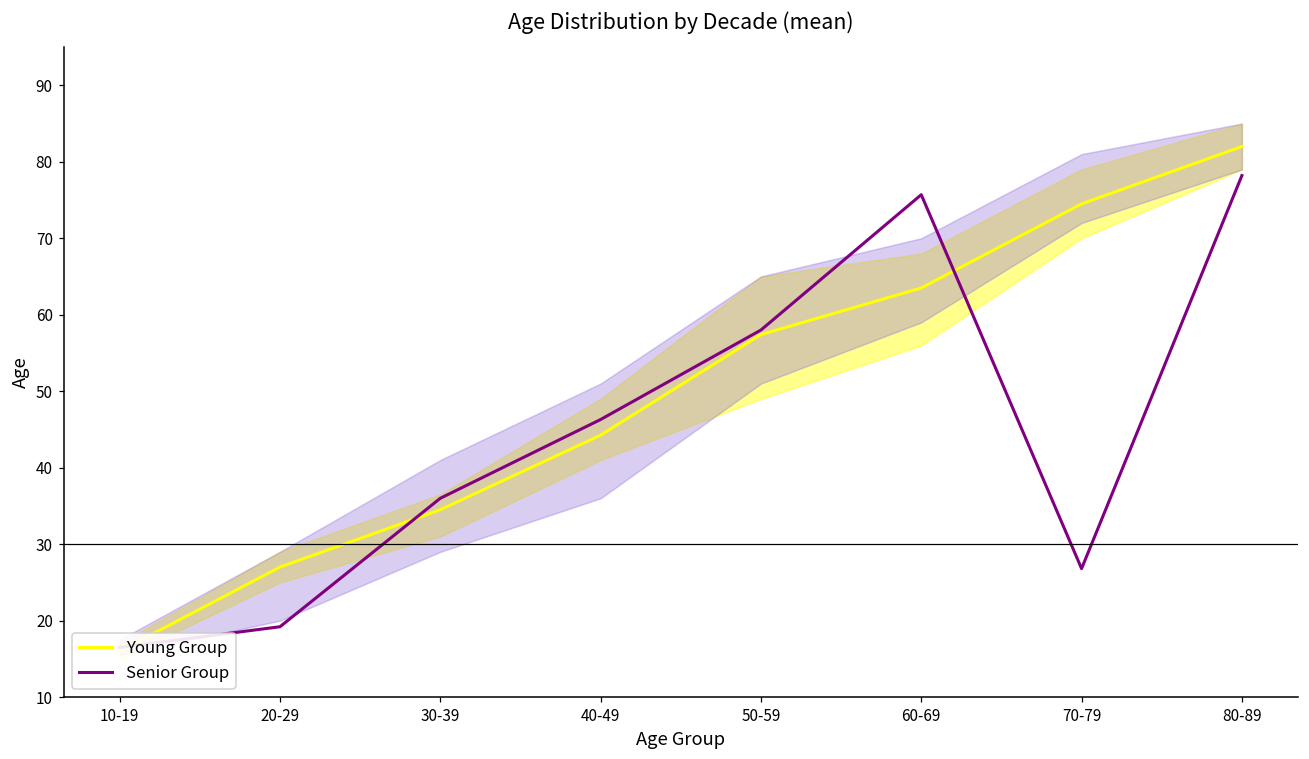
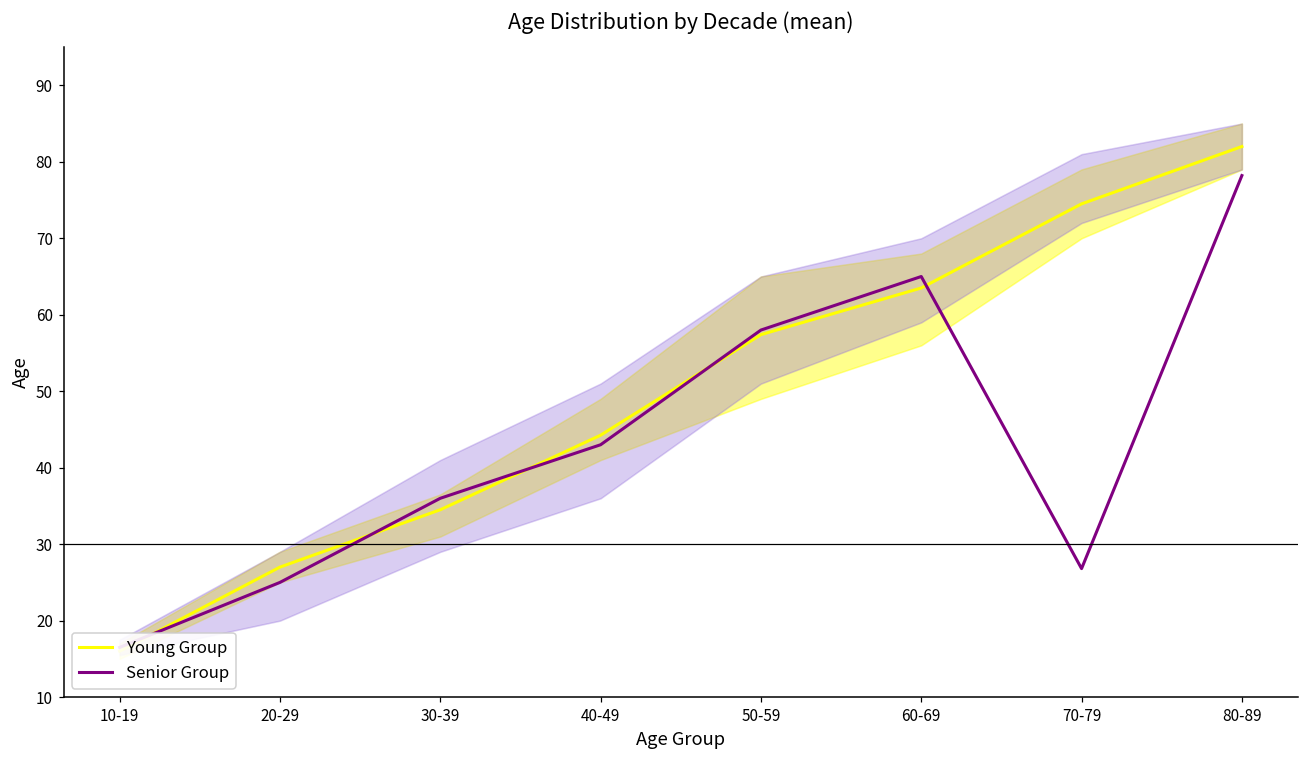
Senior Group, 20-29: 19 -> 25
Senior Group, 40-49: 46 -> 43
Senior Group, 60-69: 76 -> 65
